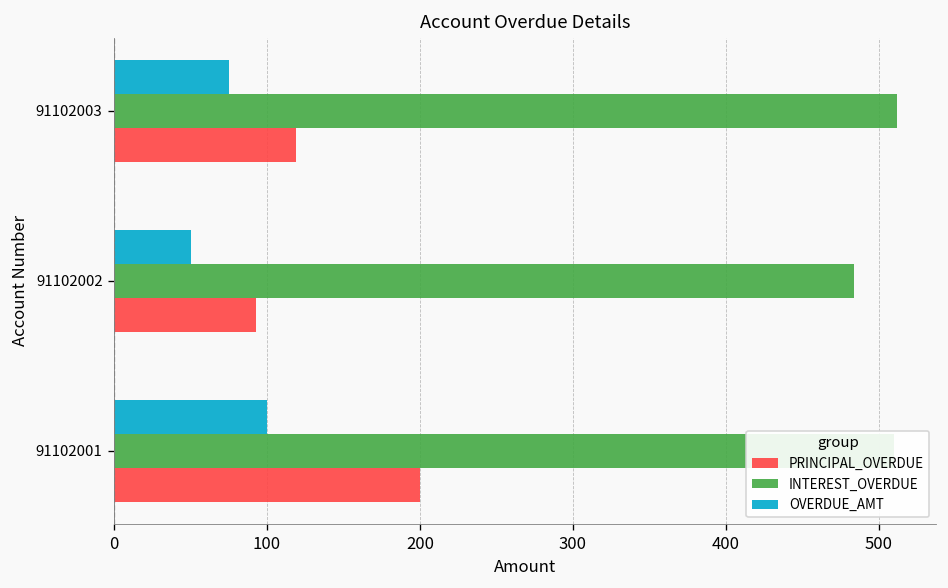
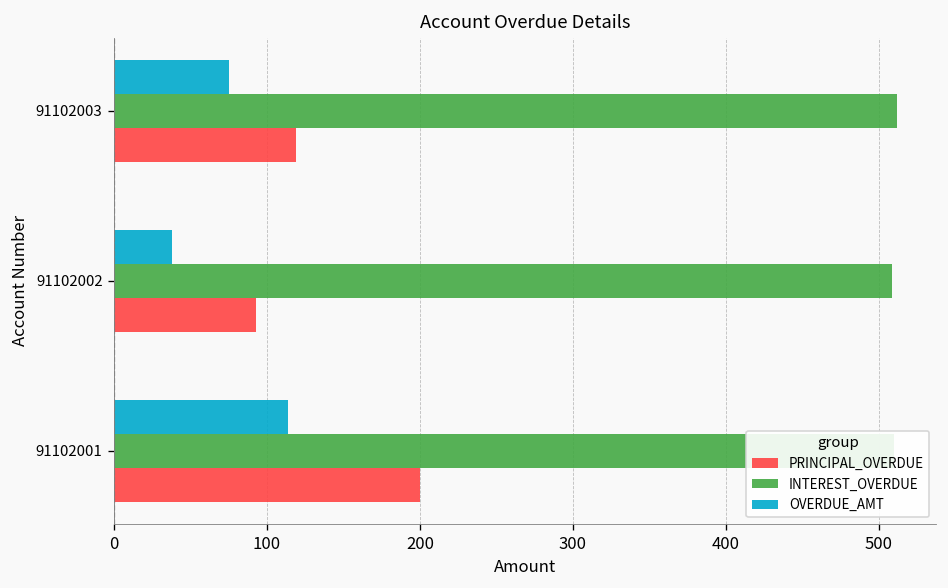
OVERDUE_AMT, 91102002: 50 -> 38
INTEREST_OVERDUE, 91102002: 484 -> 509
OVERDUE_AMT, 91102001: 100 -> 114
